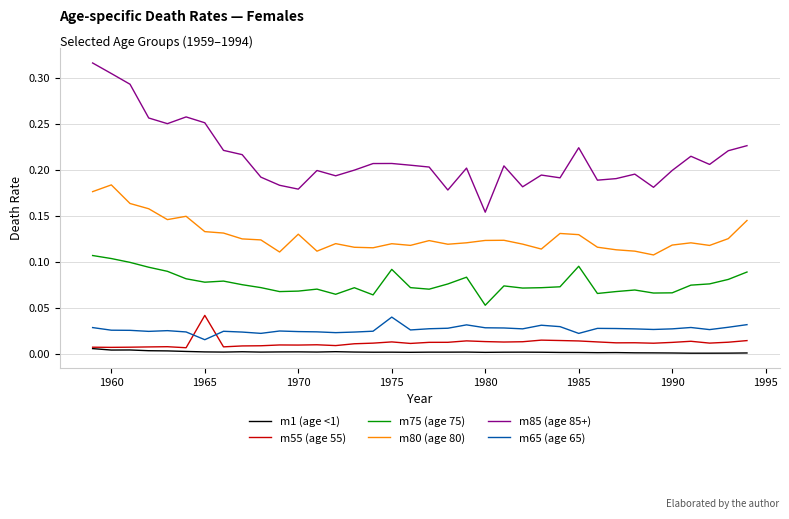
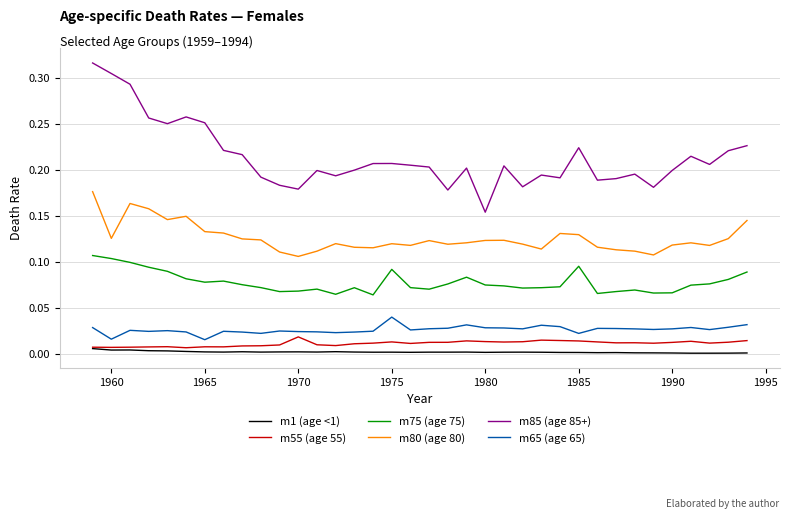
m80 (age 80), 1960: 0.18 -> 0.13
m65 (age 65), 1960: 0.03 -> 0.02
m55 (age 55), 1965: 0.04 -> 0.01
m55 (age 55), 1970: 0.01 -> 0.02
m80 (age 80), 1970: 0.13 -> 0.11
m75 (age 75), 1980: 0.05 -> 0.08
